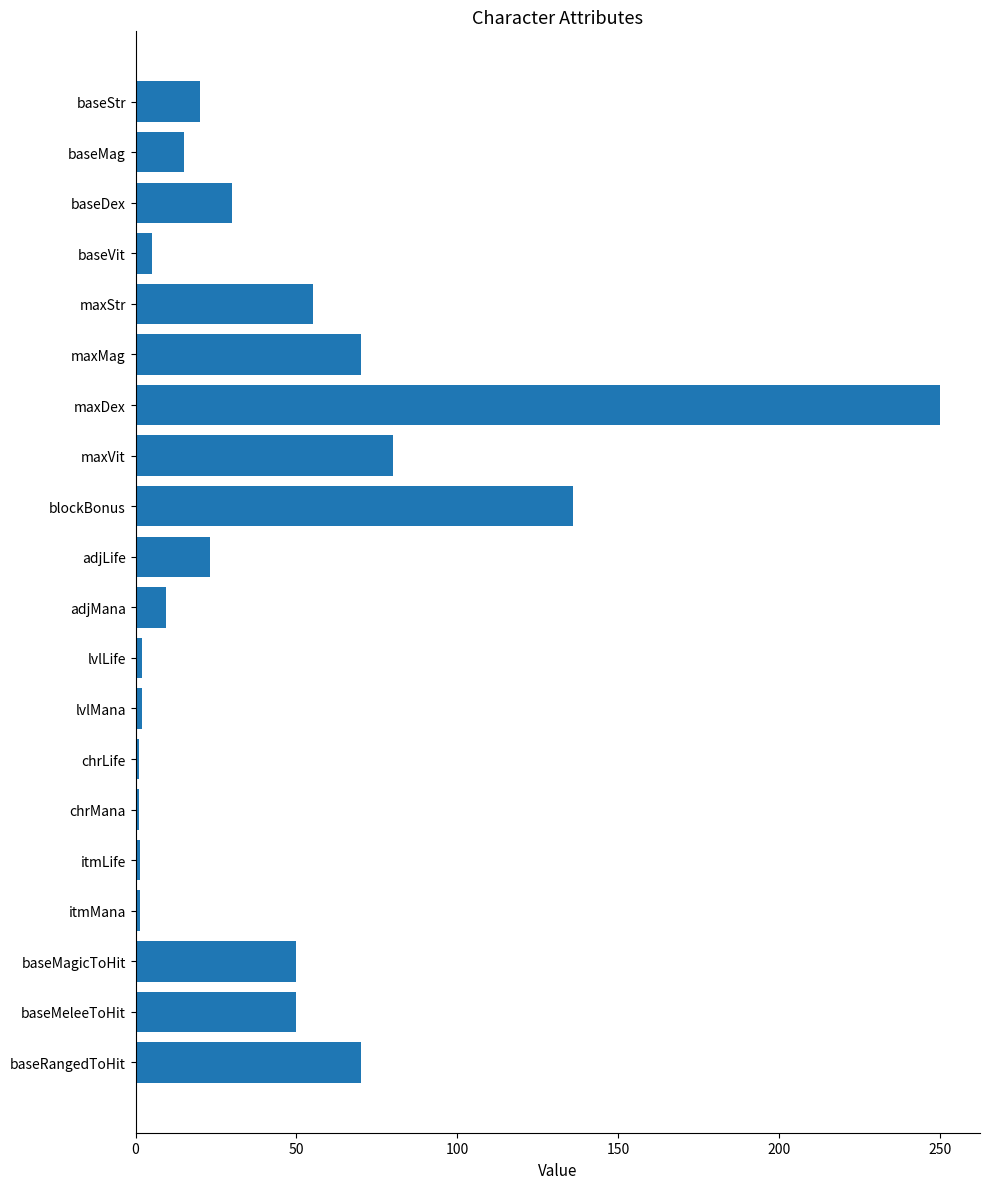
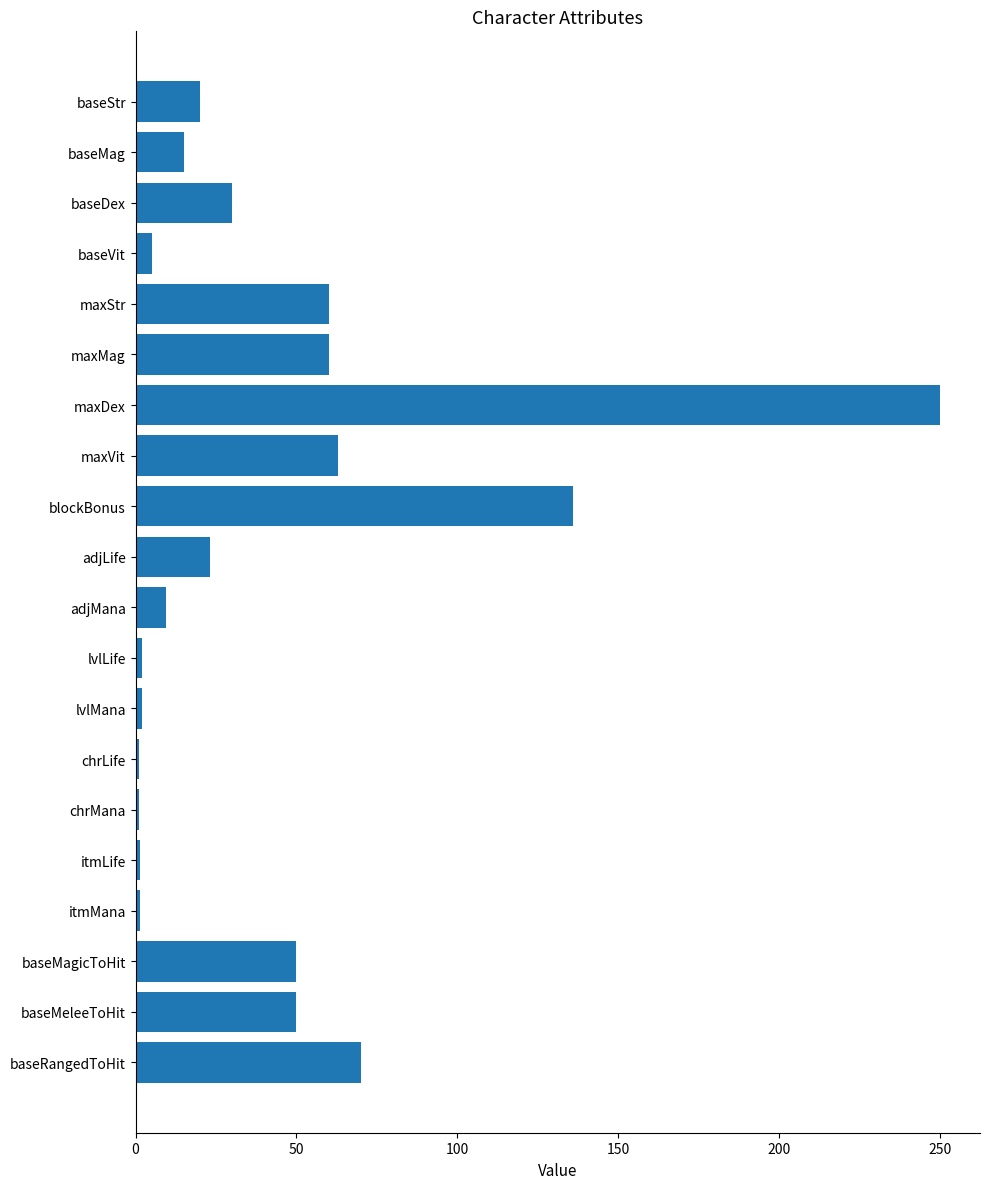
maxStr: 55 -> 60
maxMag: 70 -> 60
maxVit: 80 -> 63
